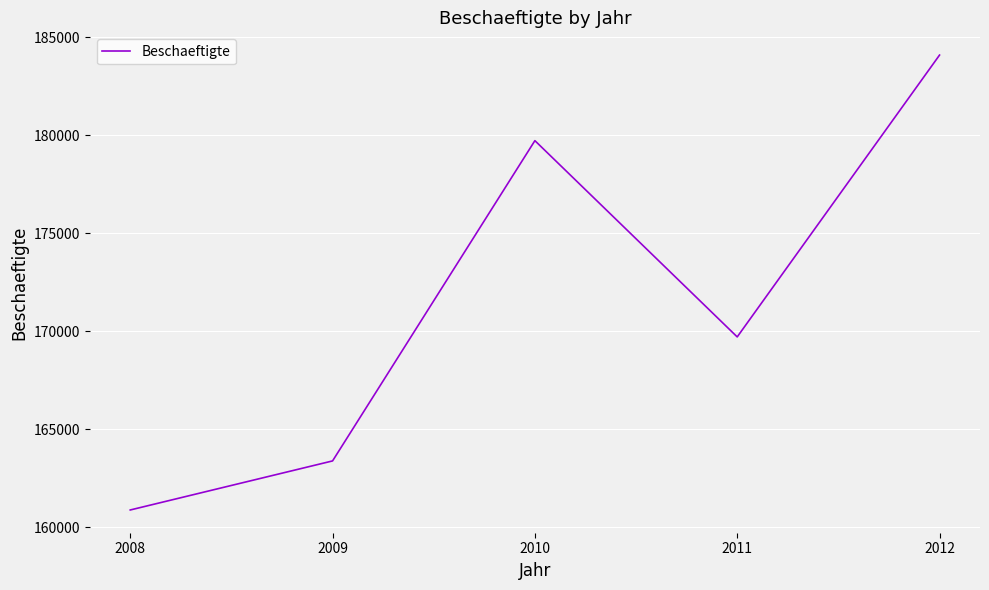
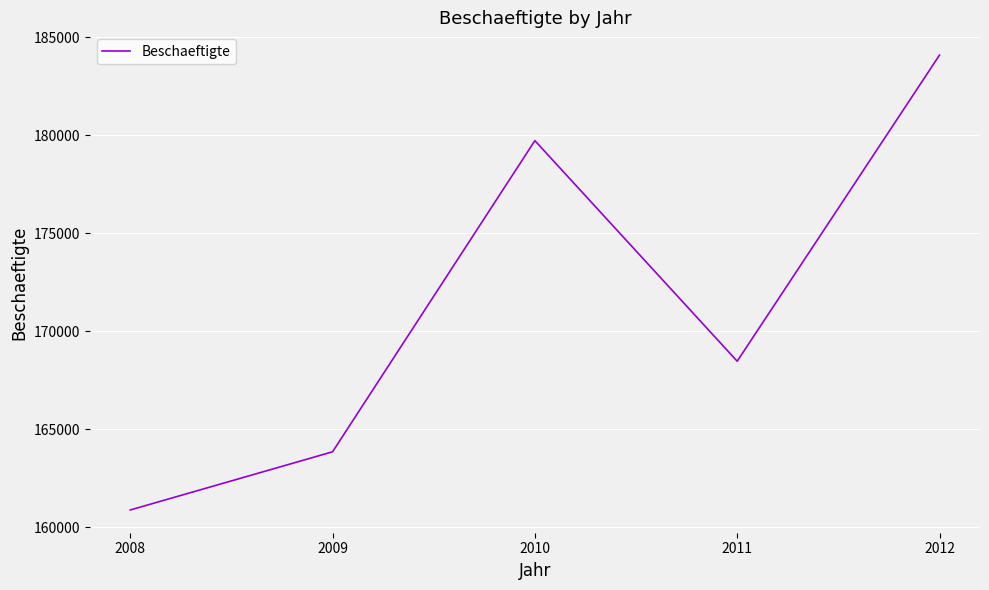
2009: 163400 -> 163900
2011: 169700 -> 168500
